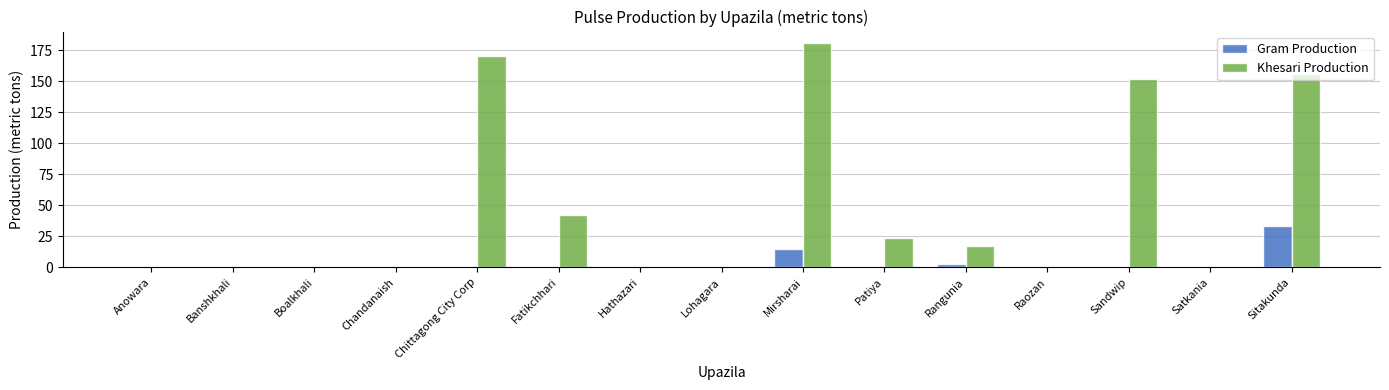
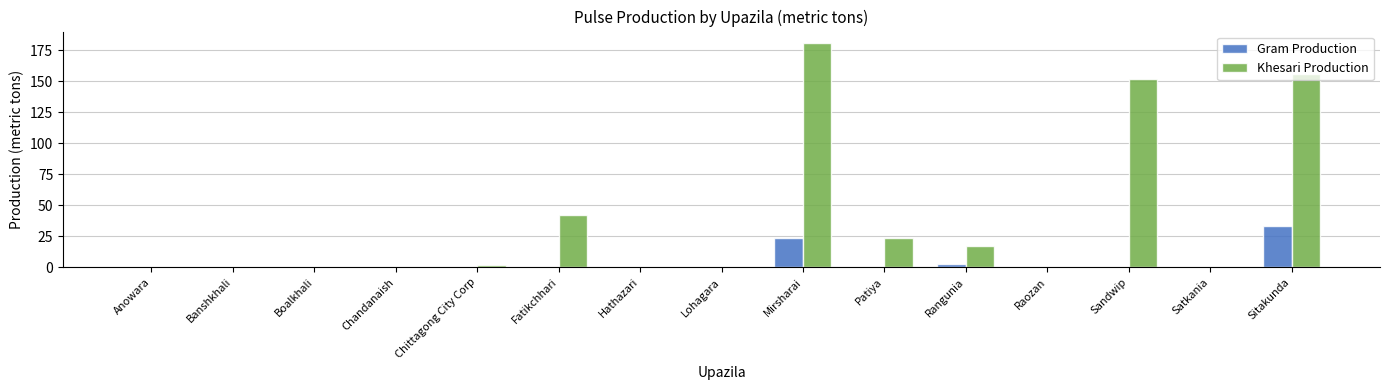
Khesari Production, Chittagong City Corp: 170 -> 2
Gram Production, Mirsharai: 15 -> 24
